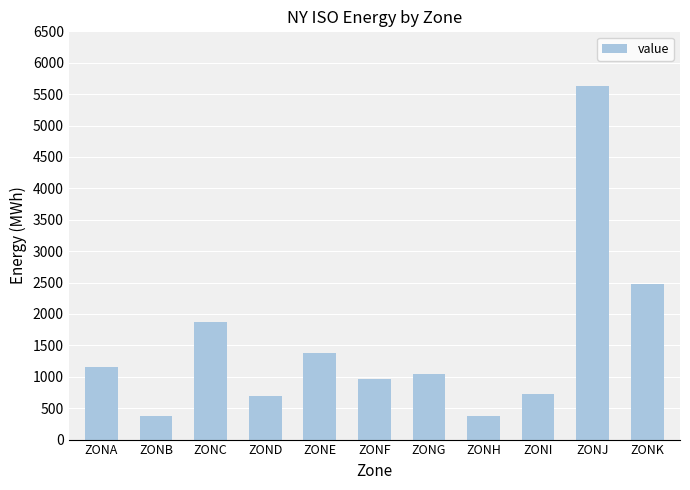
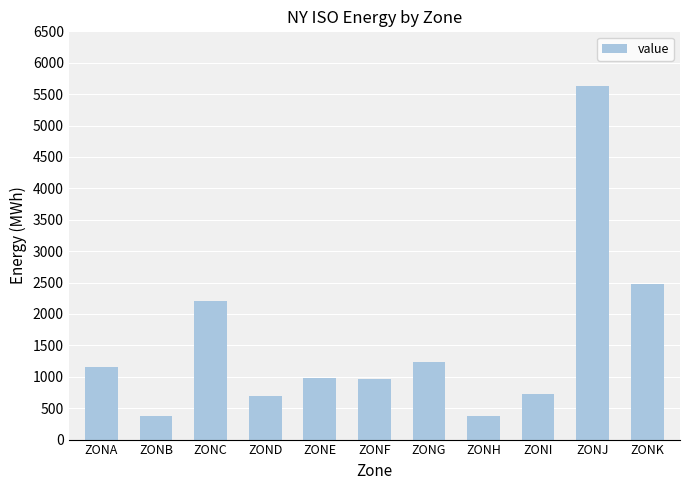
ZONC: 1900 -> 2200
ZONE: 1400 -> 1000
ZONG: 1100 -> 1200
